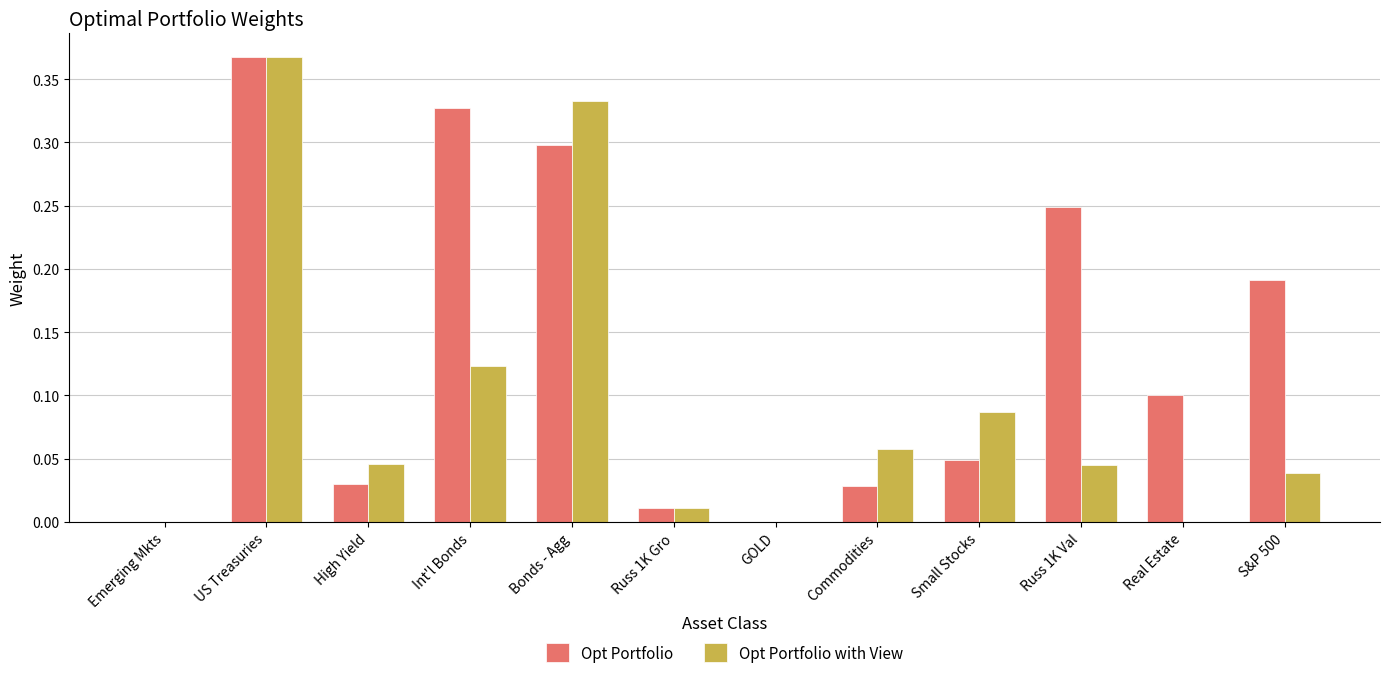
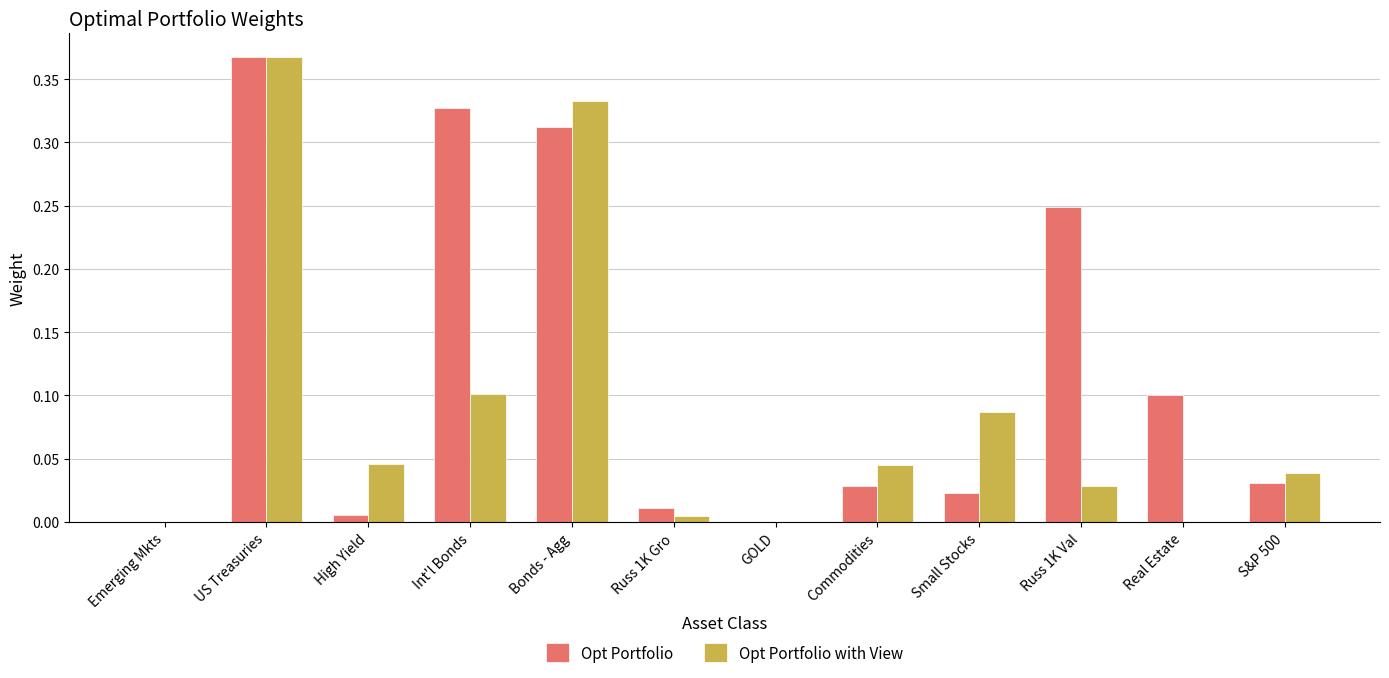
Opt Portfolio, High Yield: 0.030 -> 0.005
Opt Portfolio with View, Int'l Bonds: 0.123 -> 0.101
Opt Portfolio, Bonds - Agg: 0.298 -> 0.312
Opt Portfolio with View, Russ 1K Gro: 0.011 -> 0.005
Opt Portfolio with View, Commodities: 0.058 -> 0.045
Opt Portfolio, Small Stocks: 0.049 -> 0.023
Opt Portfolio with View, Russ 1K Val: 0.045 -> 0.029
Opt Portfolio, S&P 500: 0.191 -> 0.031
